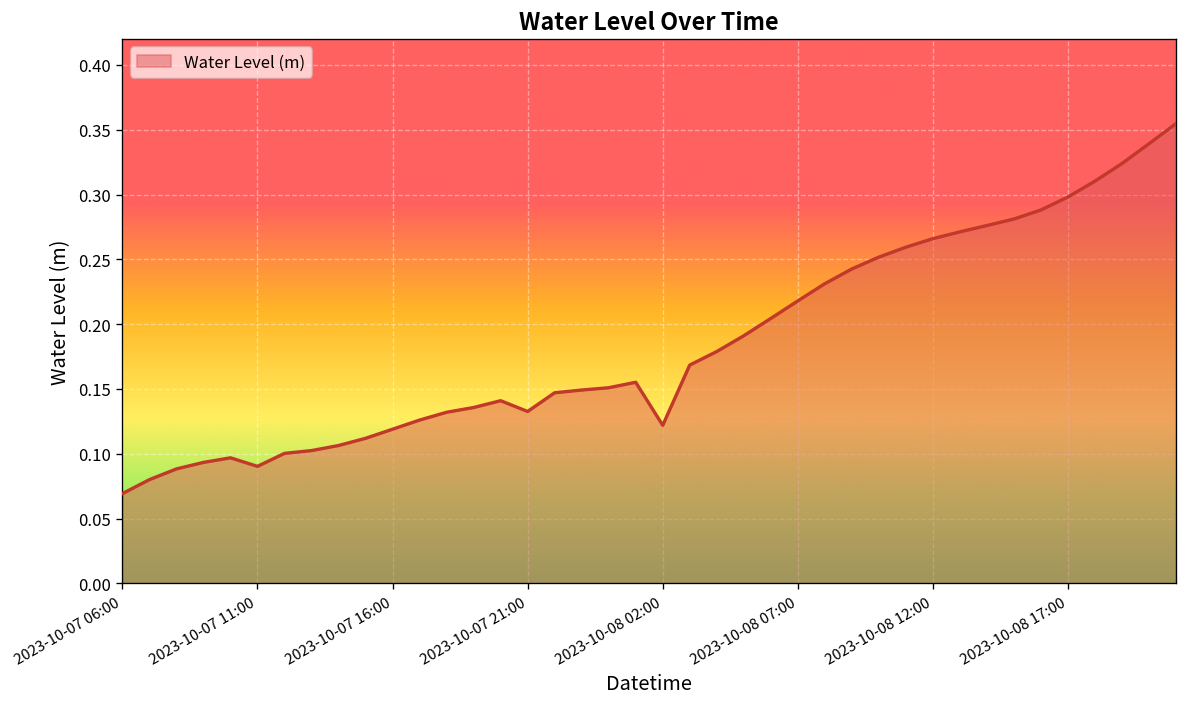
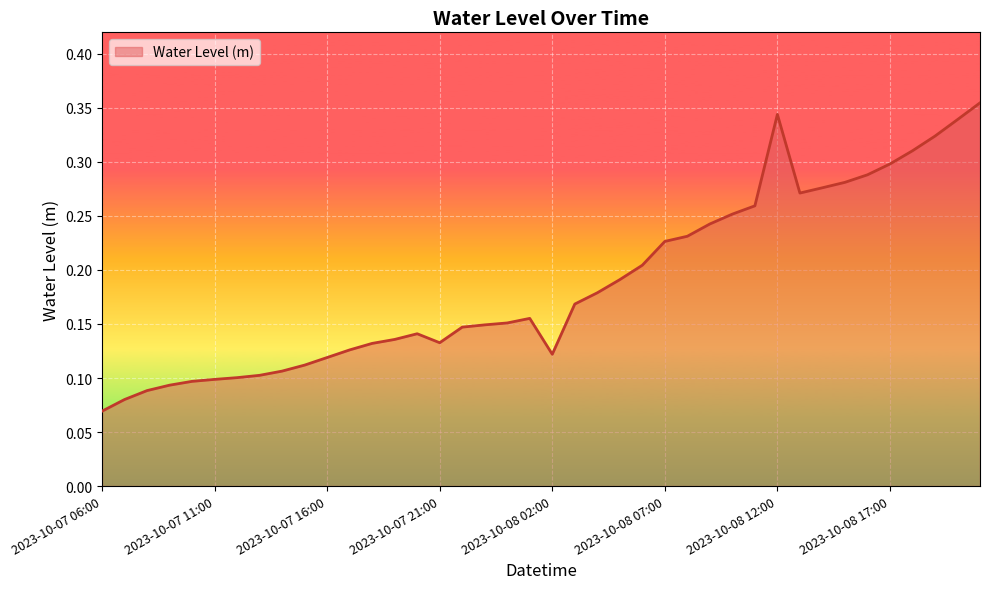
2023-10-07 11:00: 0.090 -> 0.099
2023-10-08 07:00: 0.218 -> 0.226
2023-10-08 12:00: 0.266 -> 0.344
